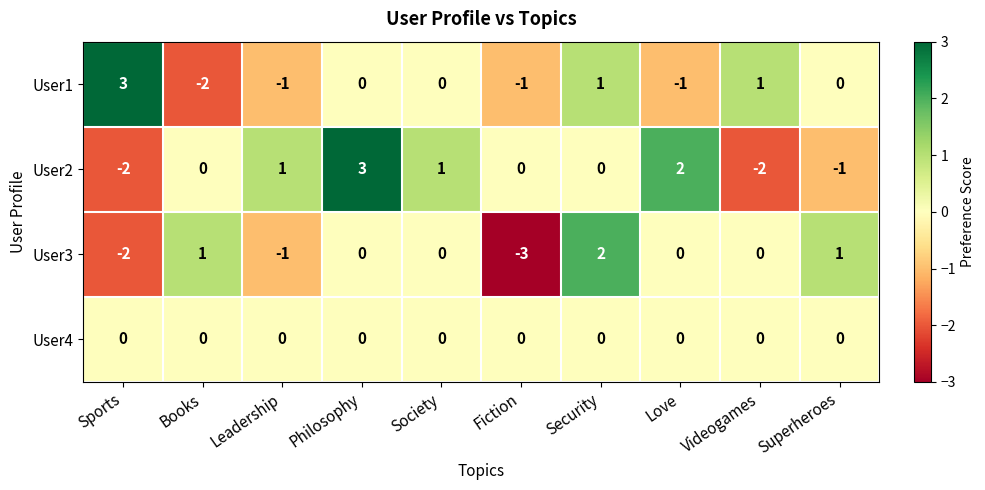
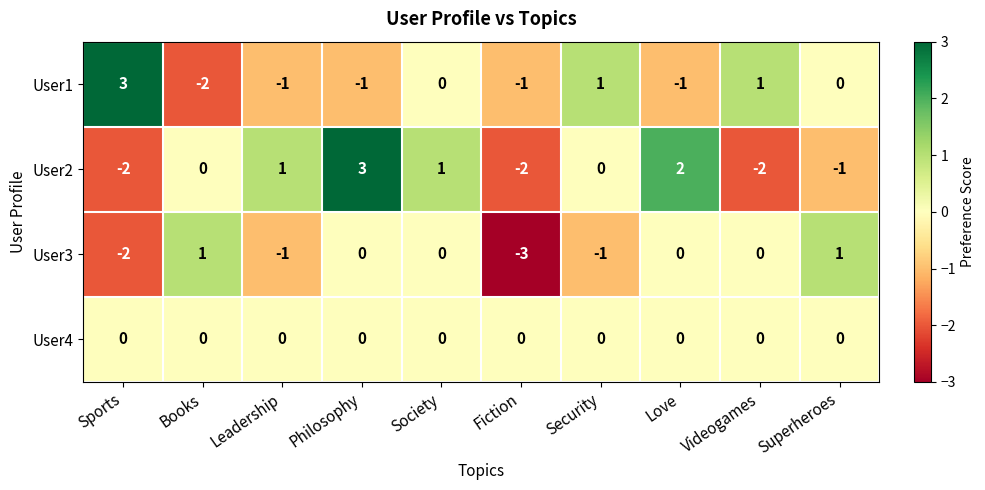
User1, Philosophy: 0 -> -1
User2, Fiction: 0 -> -2
User3, Security: 2 -> -1
